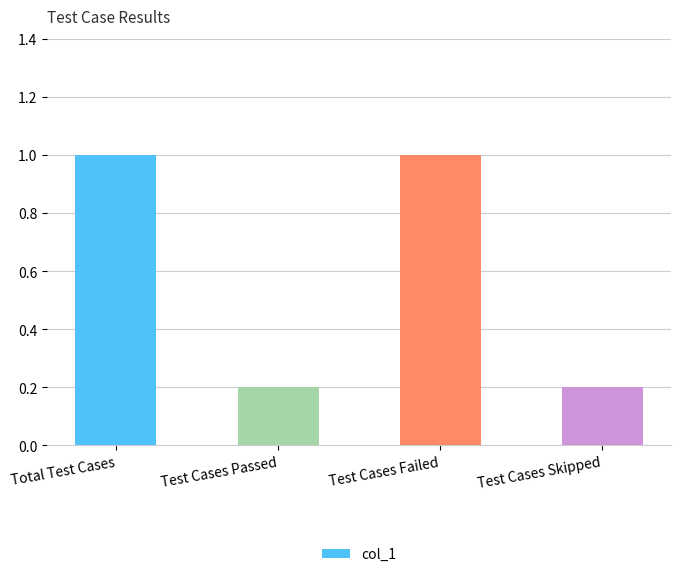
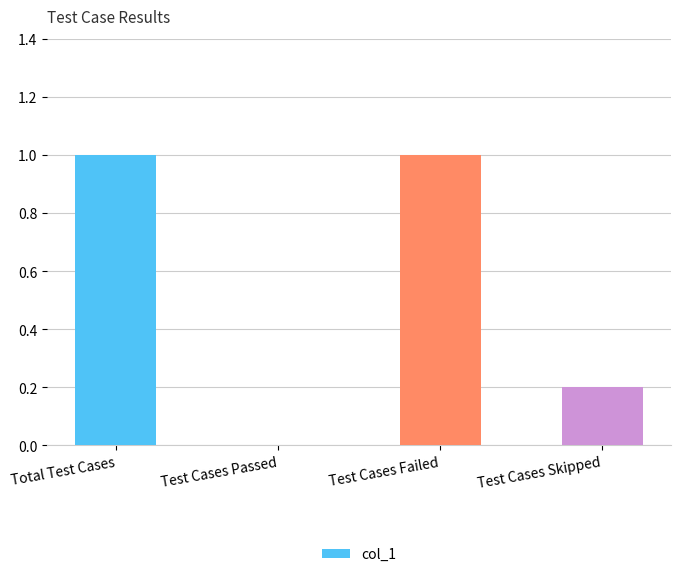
Test Cases Passed: 0.2 -> 0.0
